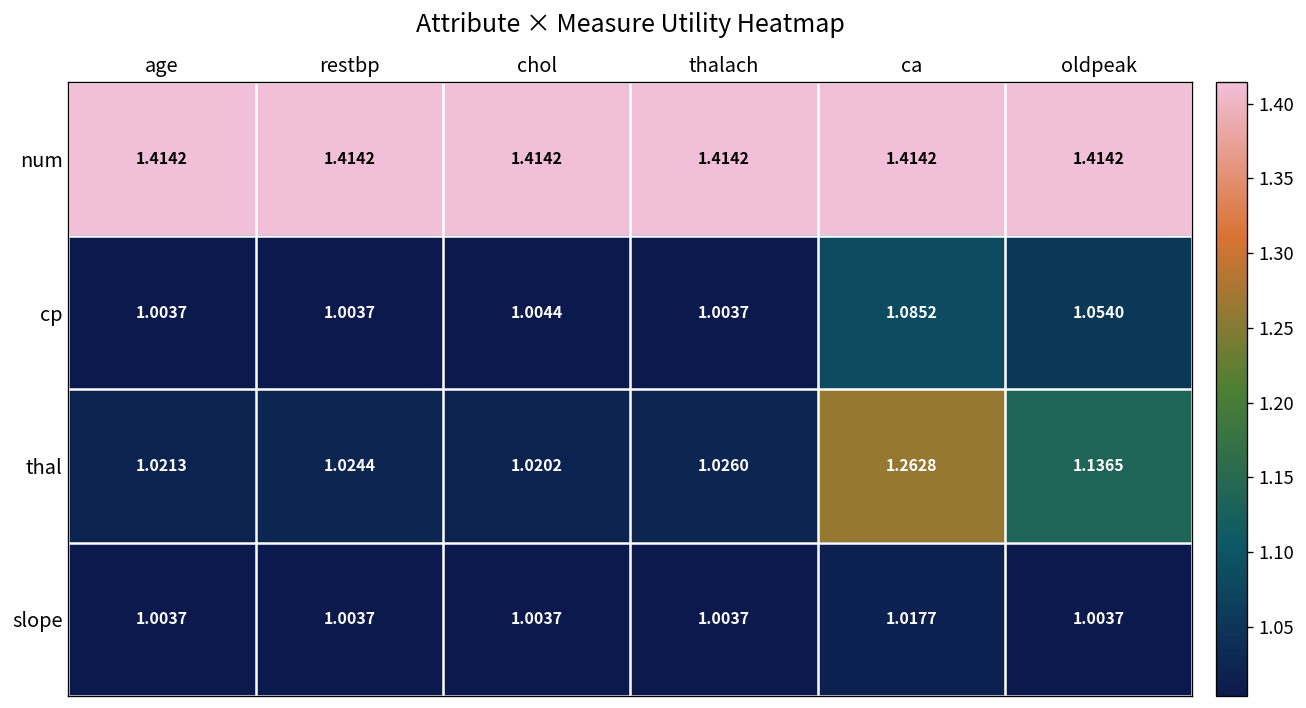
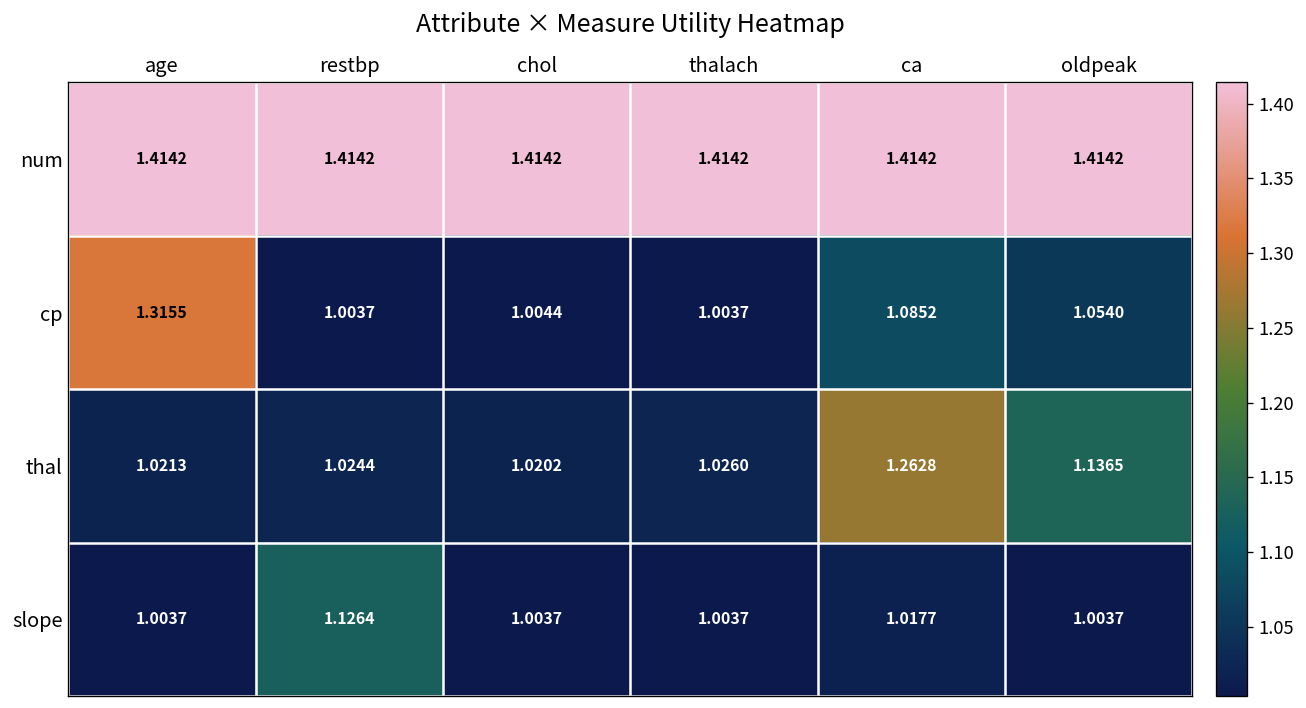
cp, age: 1.0037 -> 1.3155
slope, restbp: 1.0037 -> 1.1264
